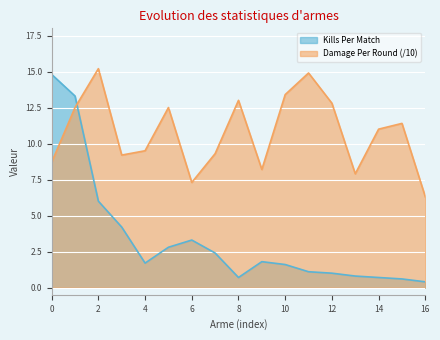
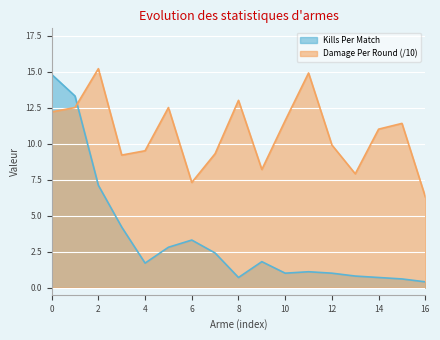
Damage Per Round (/10), 0: 8.7 -> 12.2
Kills Per Match, 2: 6.0 -> 7.1
Kills Per Match, 10: 1.6 -> 1.0
Damage Per Round (/10), 10: 13.4 -> 11.6
Damage Per Round (/10), 12: 12.8 -> 9.9
